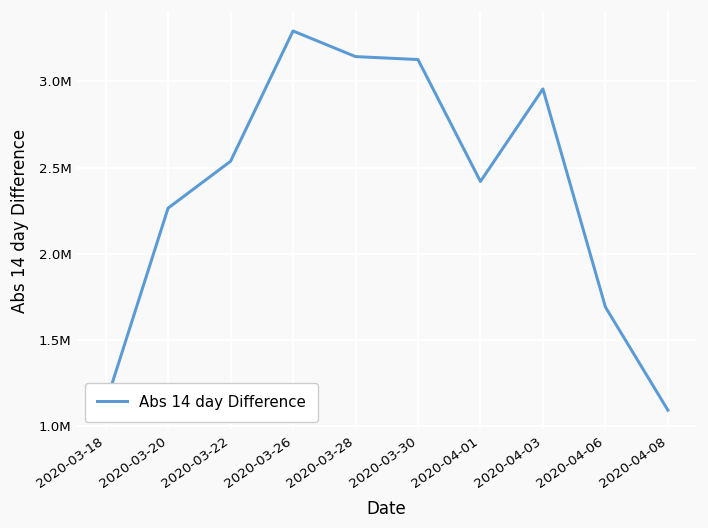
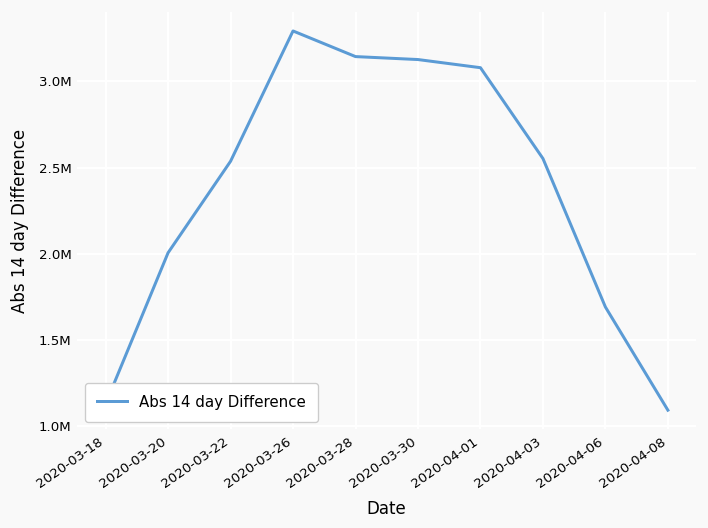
2020-03-20: 2260000 -> 2010000
2020-04-01: 2420000 -> 3080000
2020-04-03: 2960000 -> 2550000
